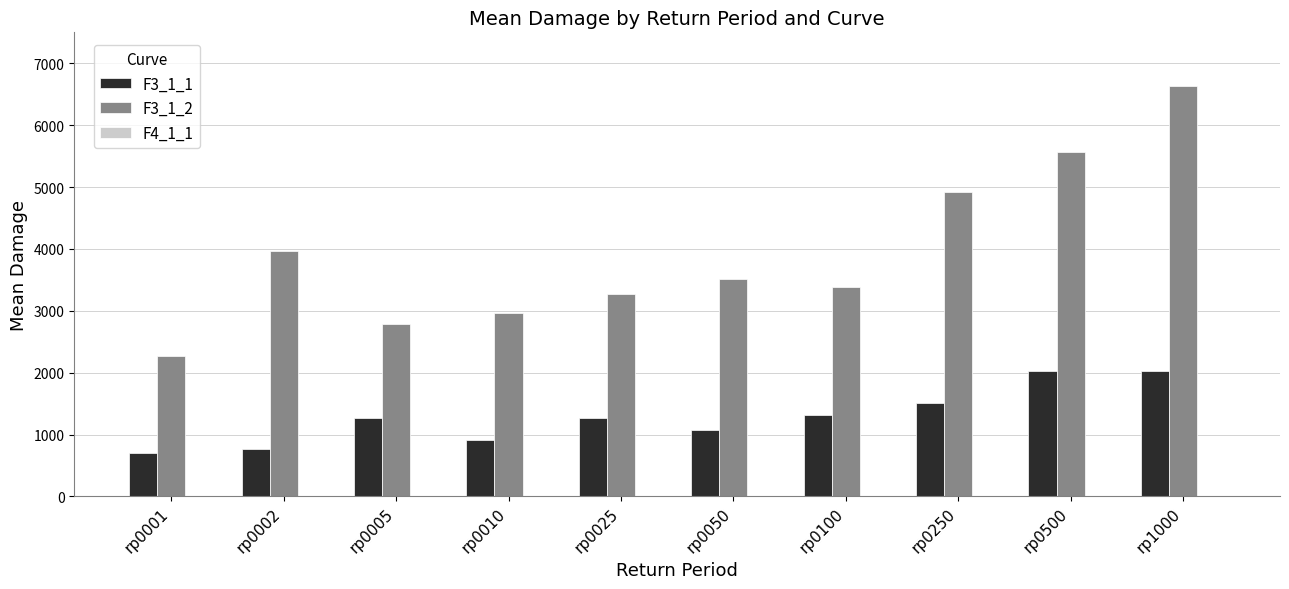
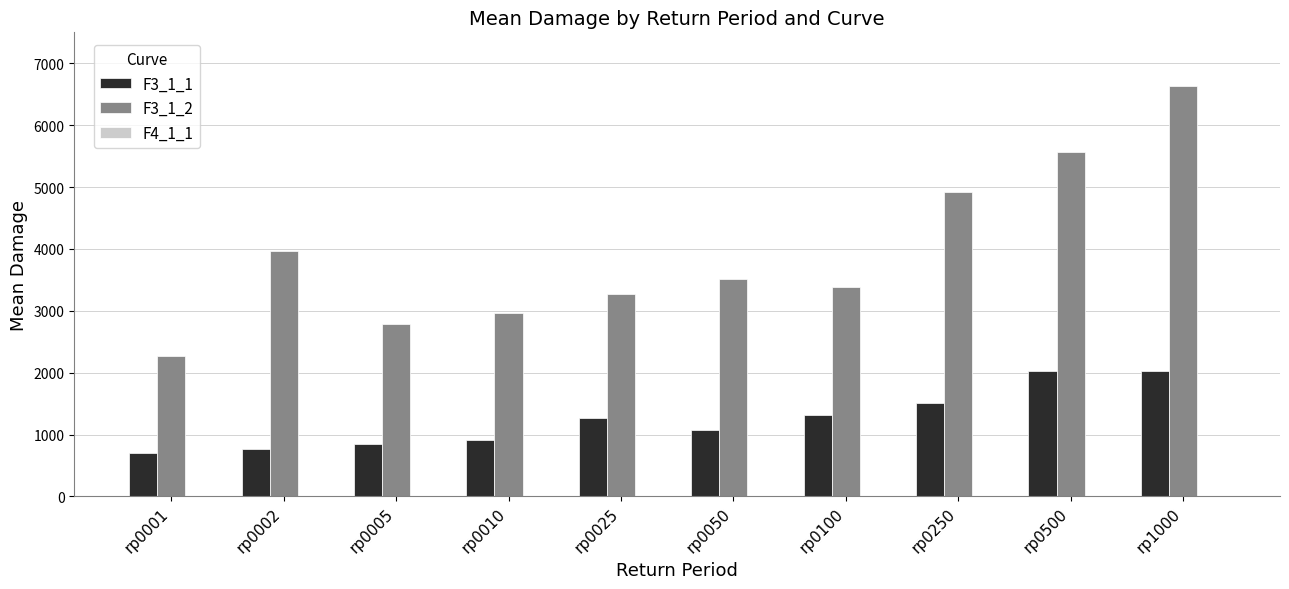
F3_1_1, rp0005: 1300 -> 900
